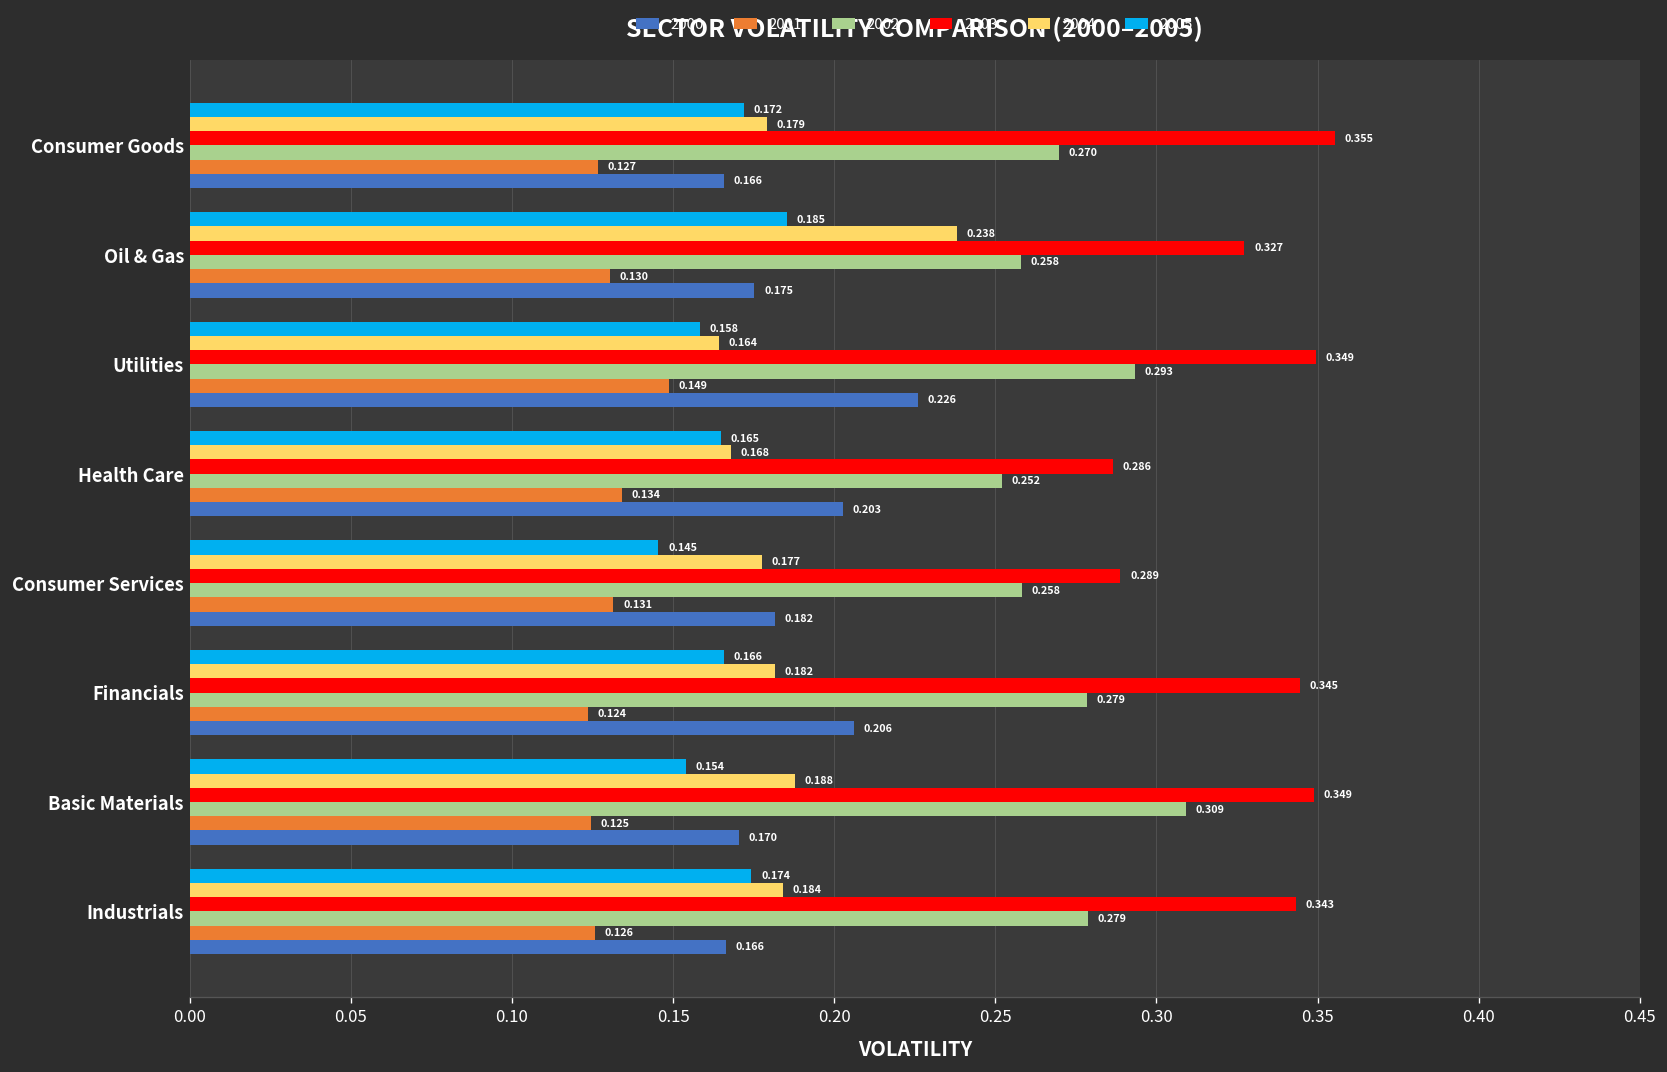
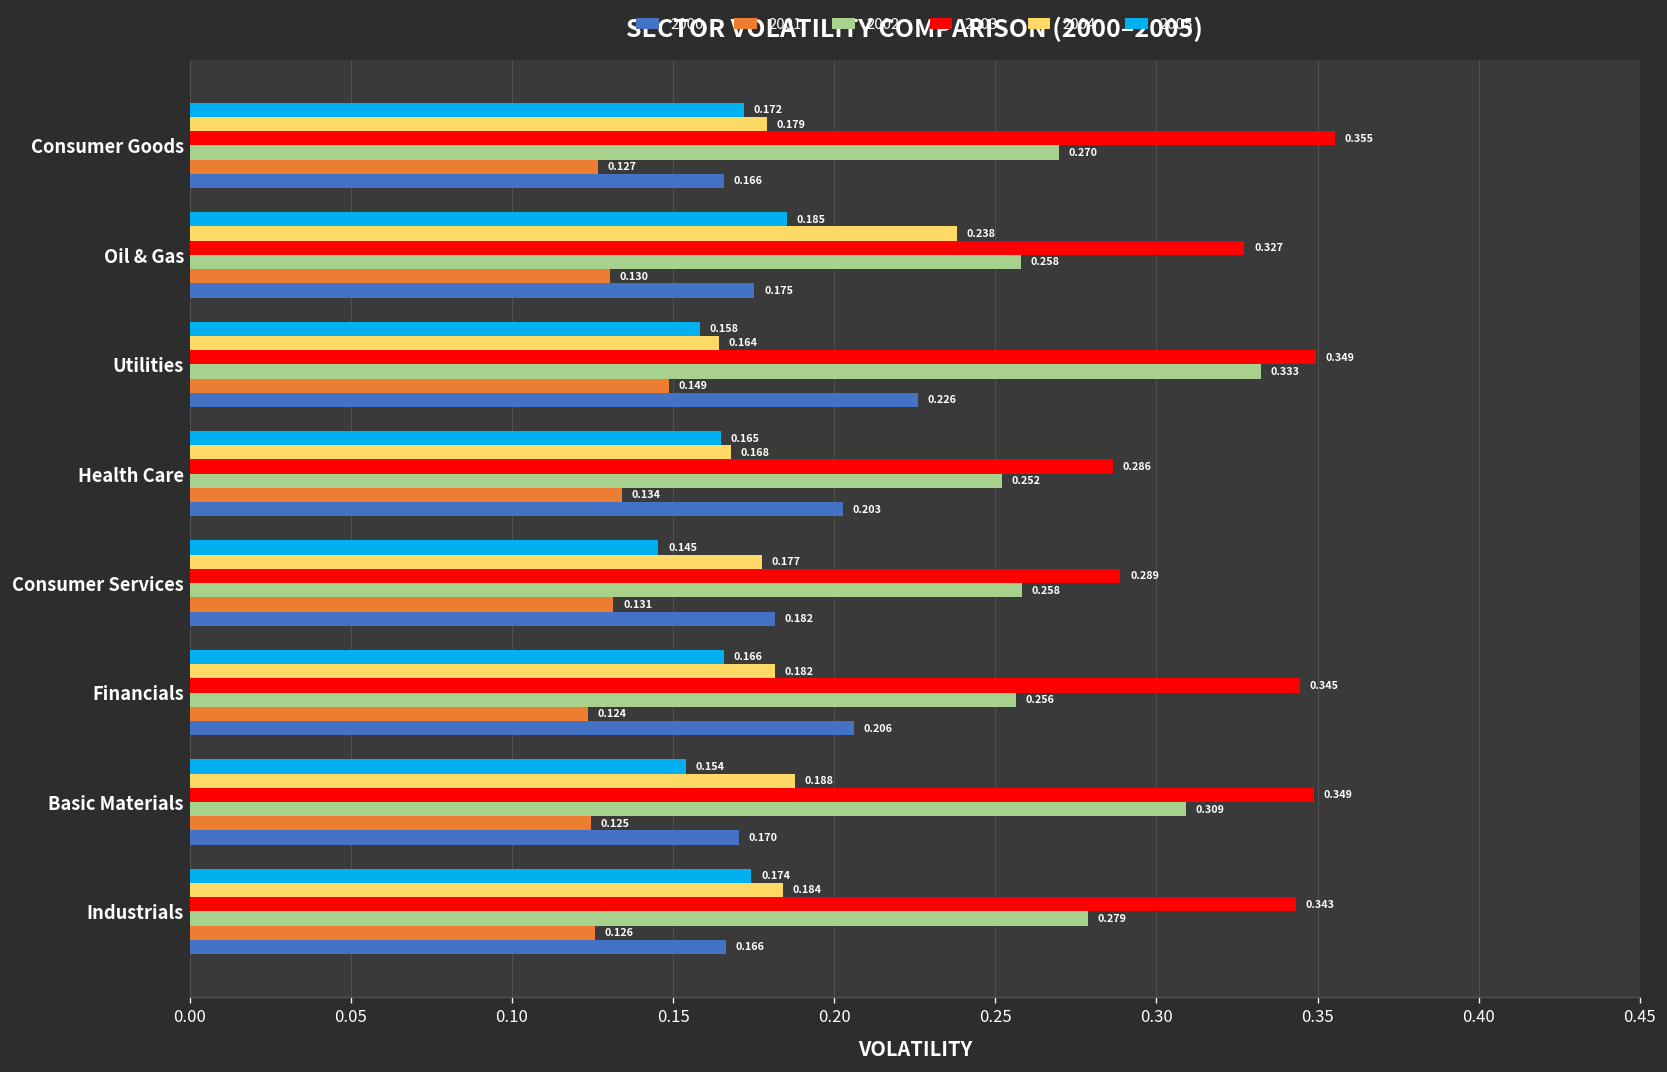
2002, Utilities: 0.293 -> 0.333
2002, Financials: 0.279 -> 0.256
